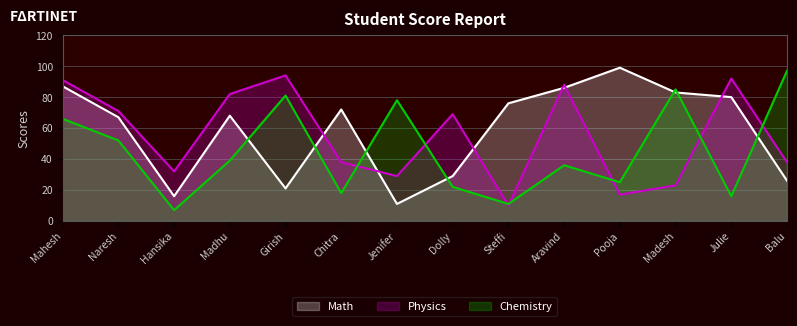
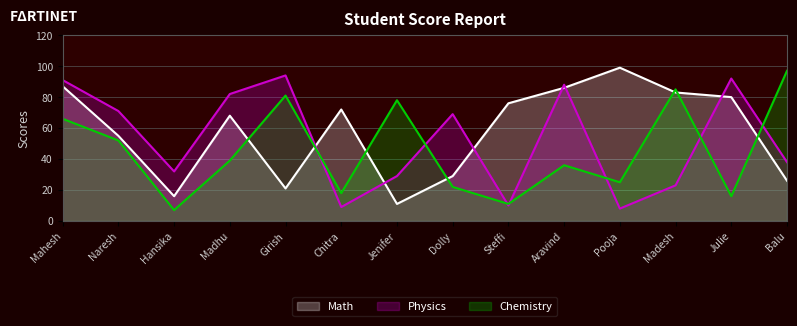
Math, Naresh: 67 -> 55
Physics, Chitra: 38 -> 9
Physics, Pooja: 17 -> 8
